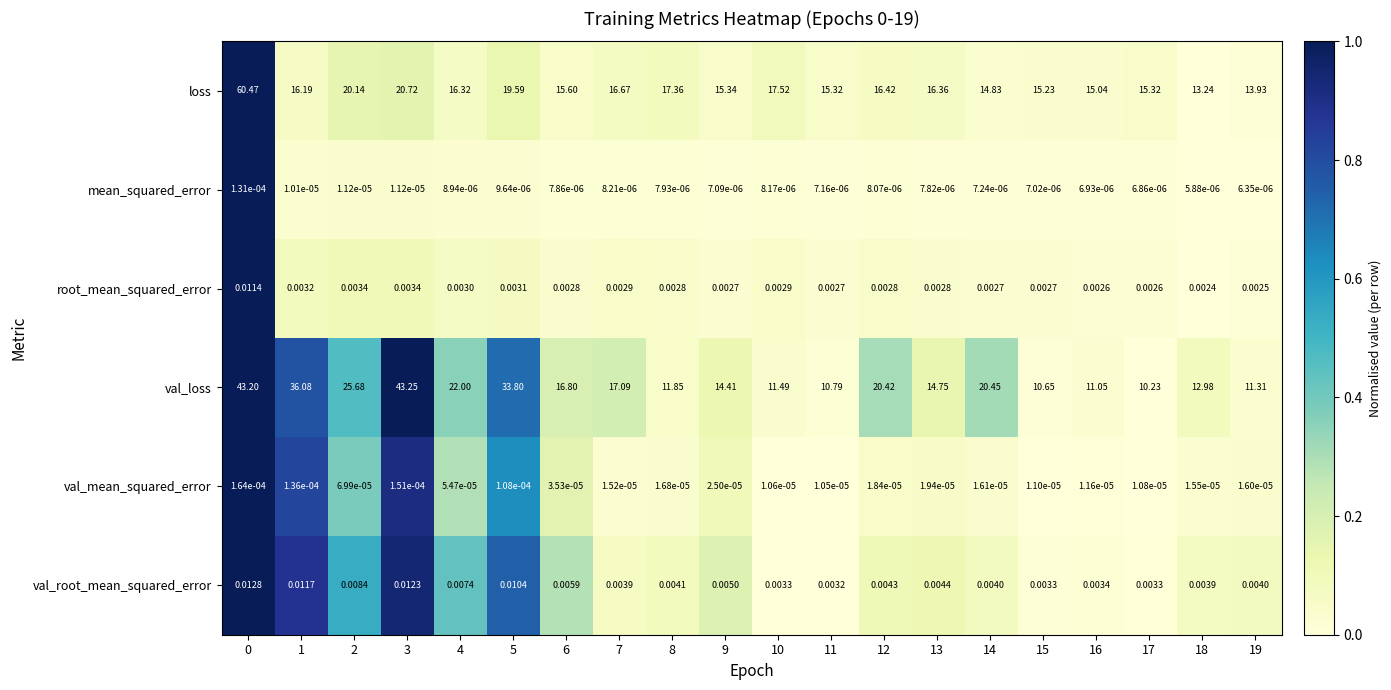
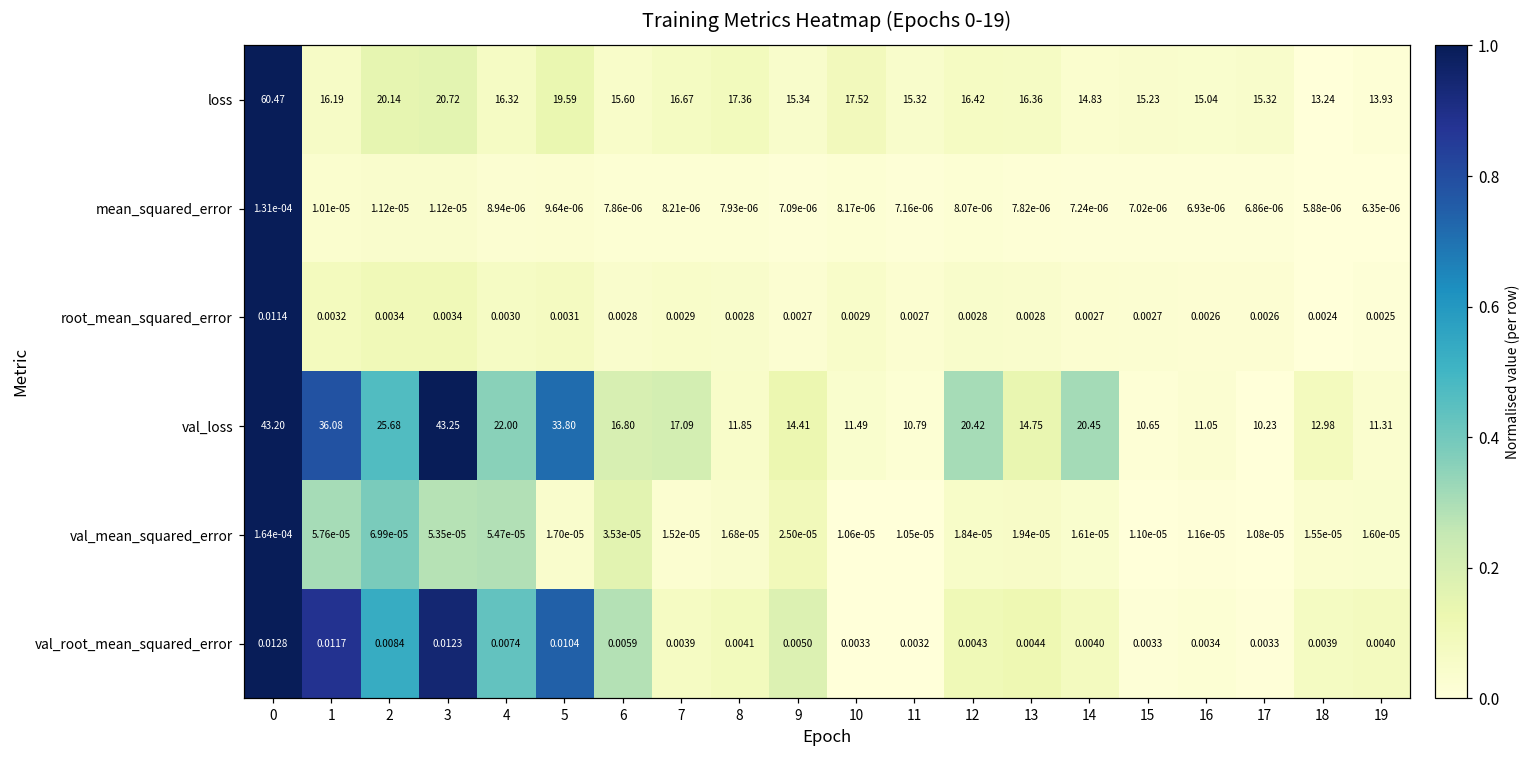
val_mean_squared_error, 1: 1.36e-04 -> 5.76e-05
val_mean_squared_error, 3: 1.51e-04 -> 5.35e-05
val_mean_squared_error, 5: 1.08e-04 -> 1.70e-05
